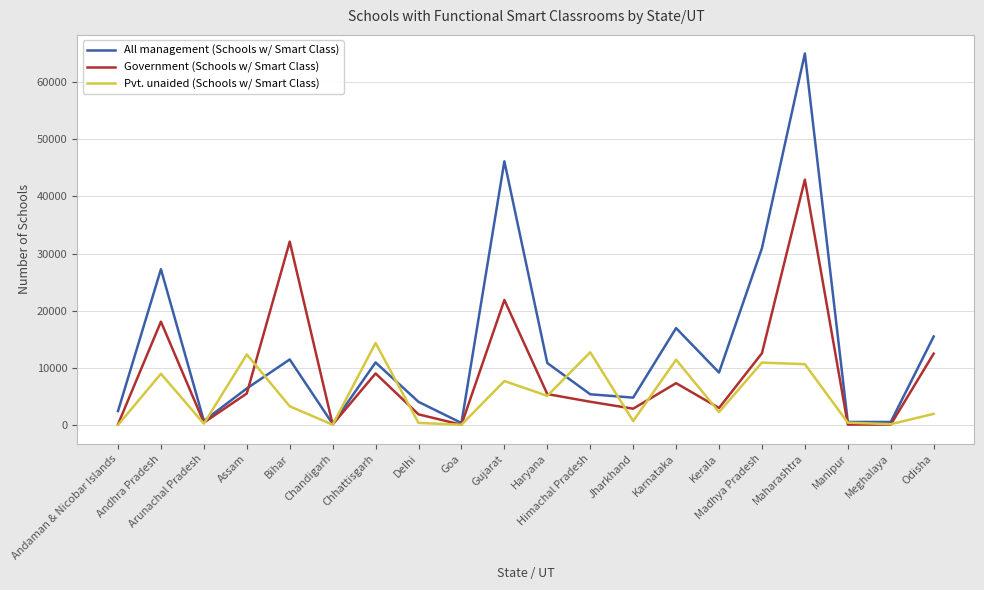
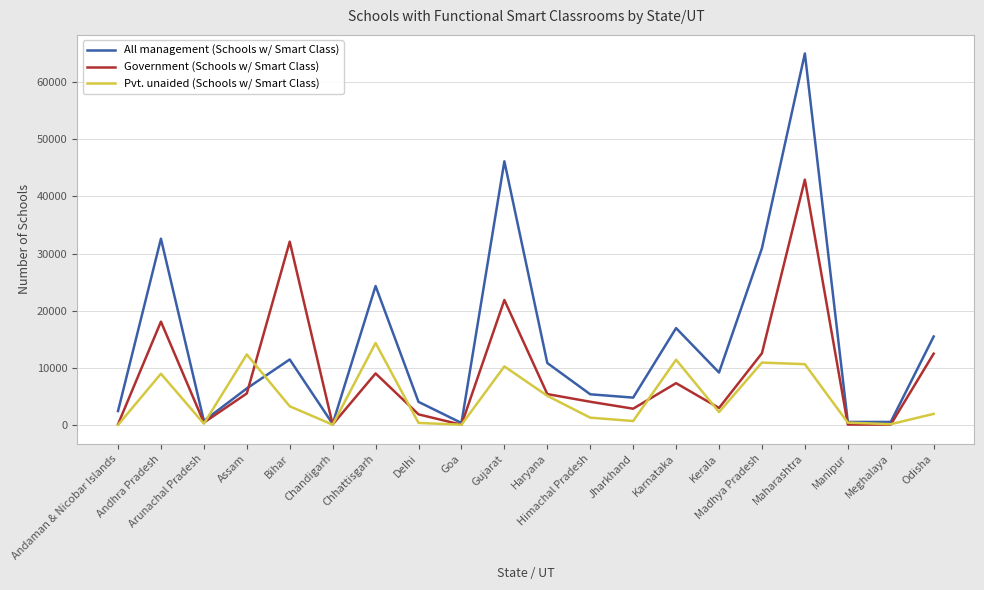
All management (Schools w/ Smart Class), Andhra Pradesh: 27000 -> 33000
All management (Schools w/ Smart Class), Chhattisgarh: 11000 -> 24000
Pvt. unaided (Schools w/ Smart Class), Gujarat: 8000 -> 10000
Pvt. unaided (Schools w/ Smart Class), Himachal Pradesh: 13000 -> 1000
